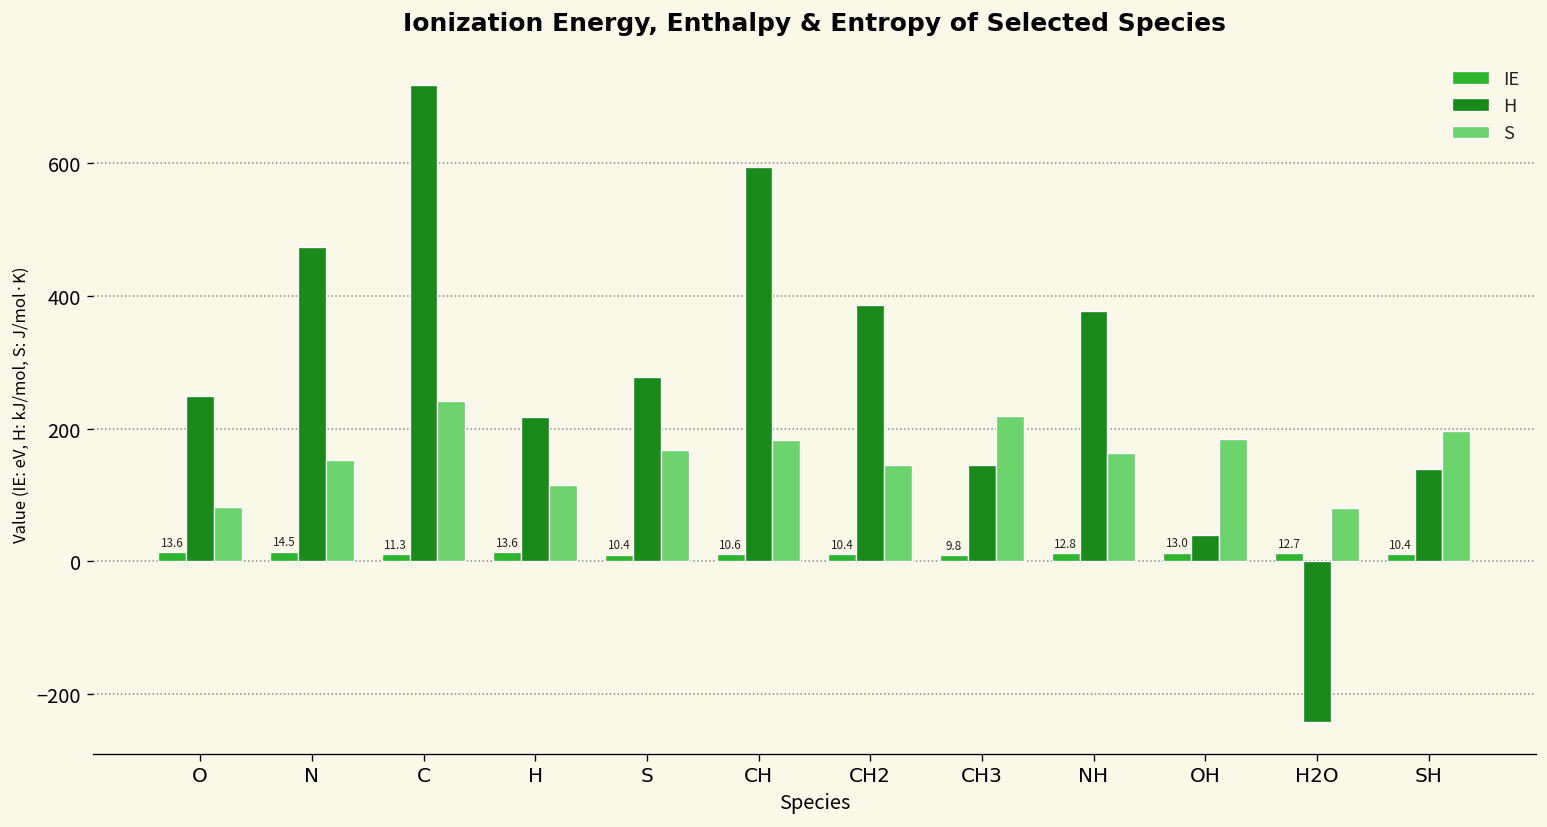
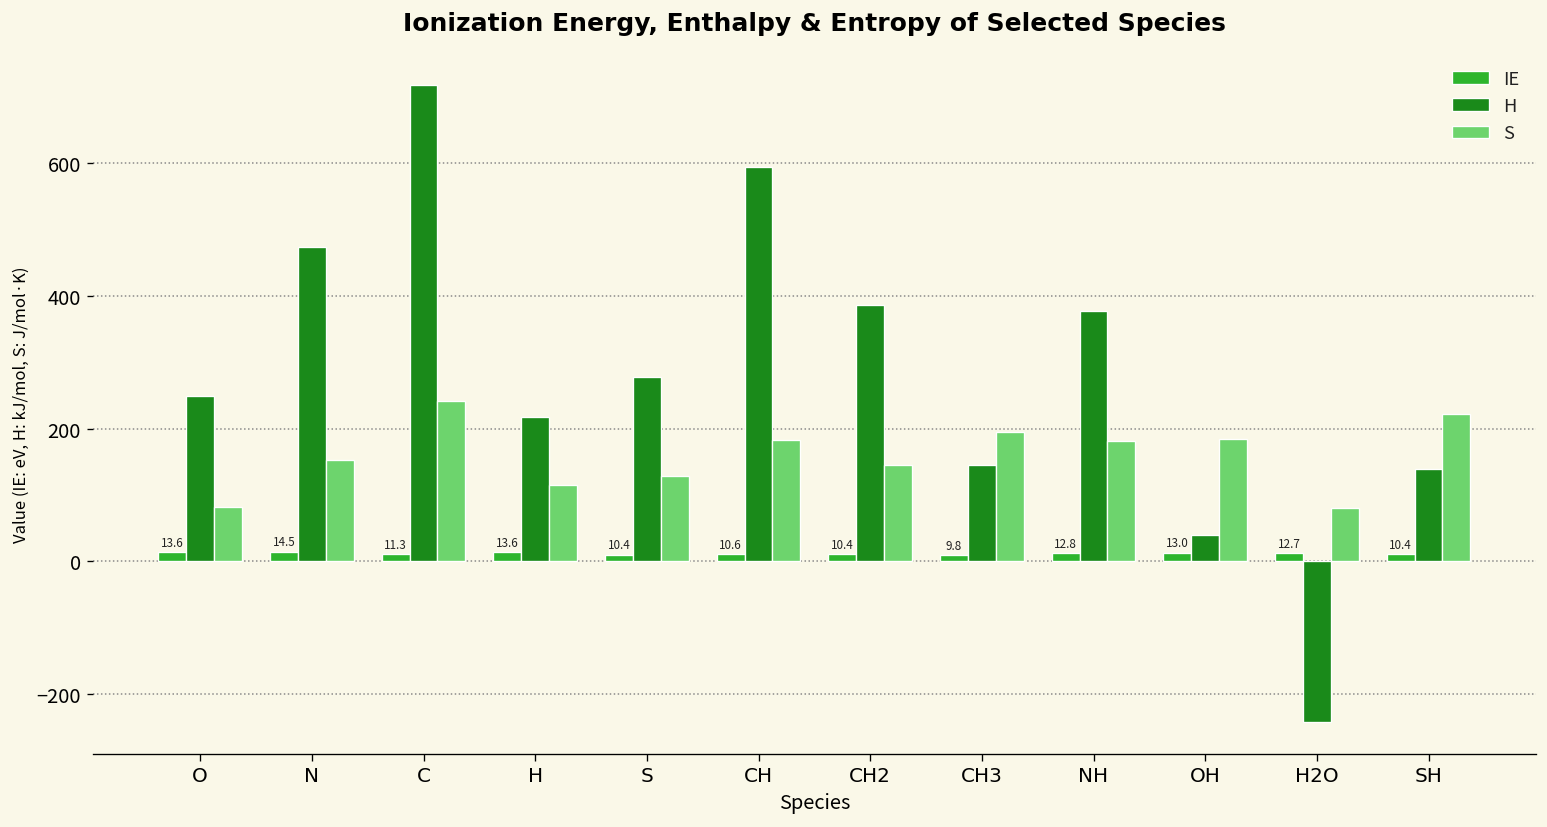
S, S: 170 -> 130
S, CH3: 220 -> 190
S, NH: 160 -> 180
S, SH: 200 -> 220
